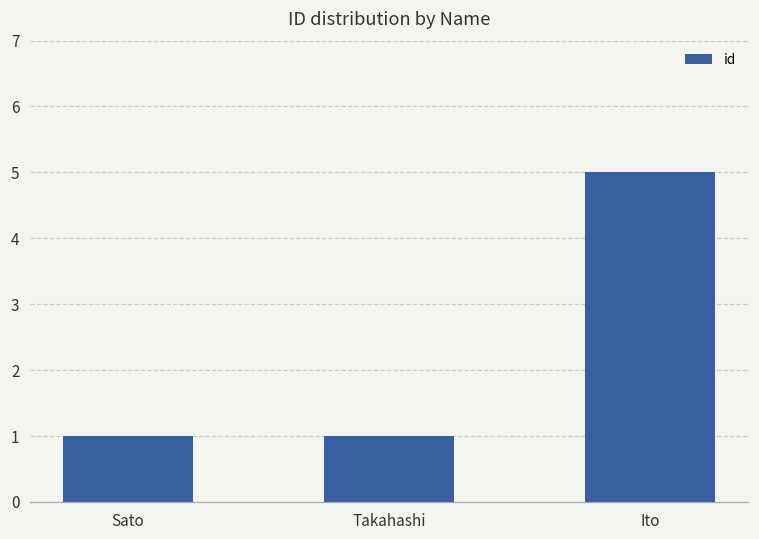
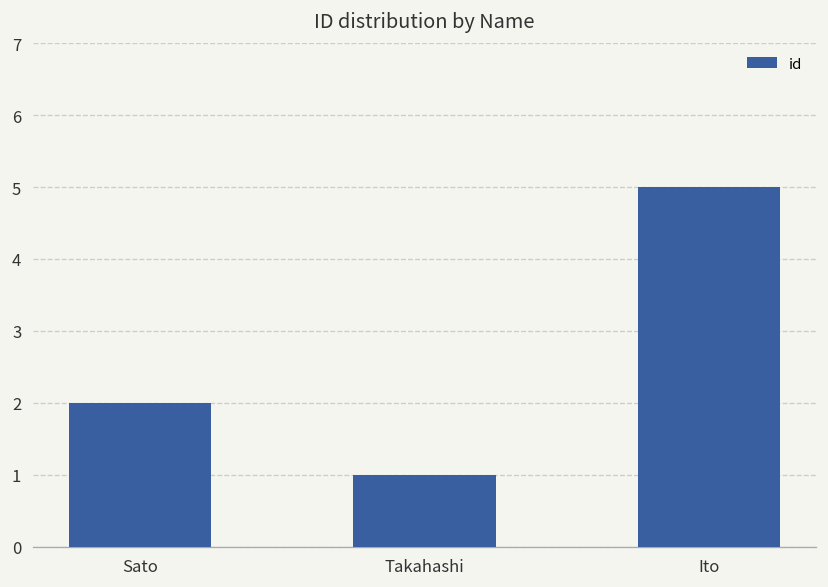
Sato: 1 -> 2
